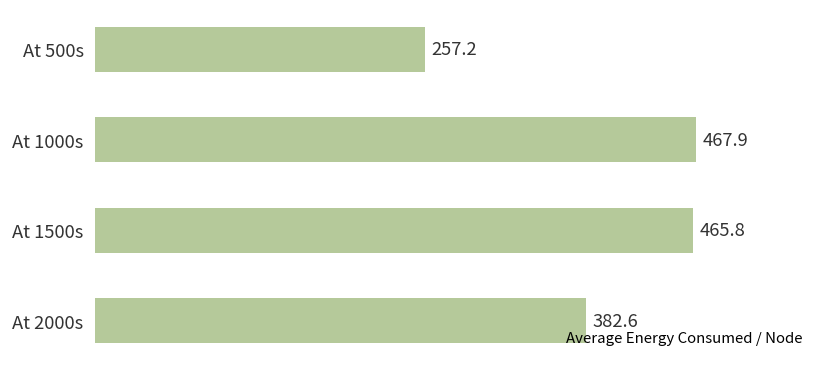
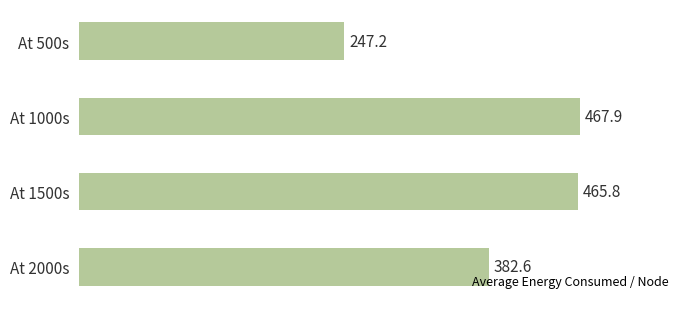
At 500s: 257.2 -> 247.2
